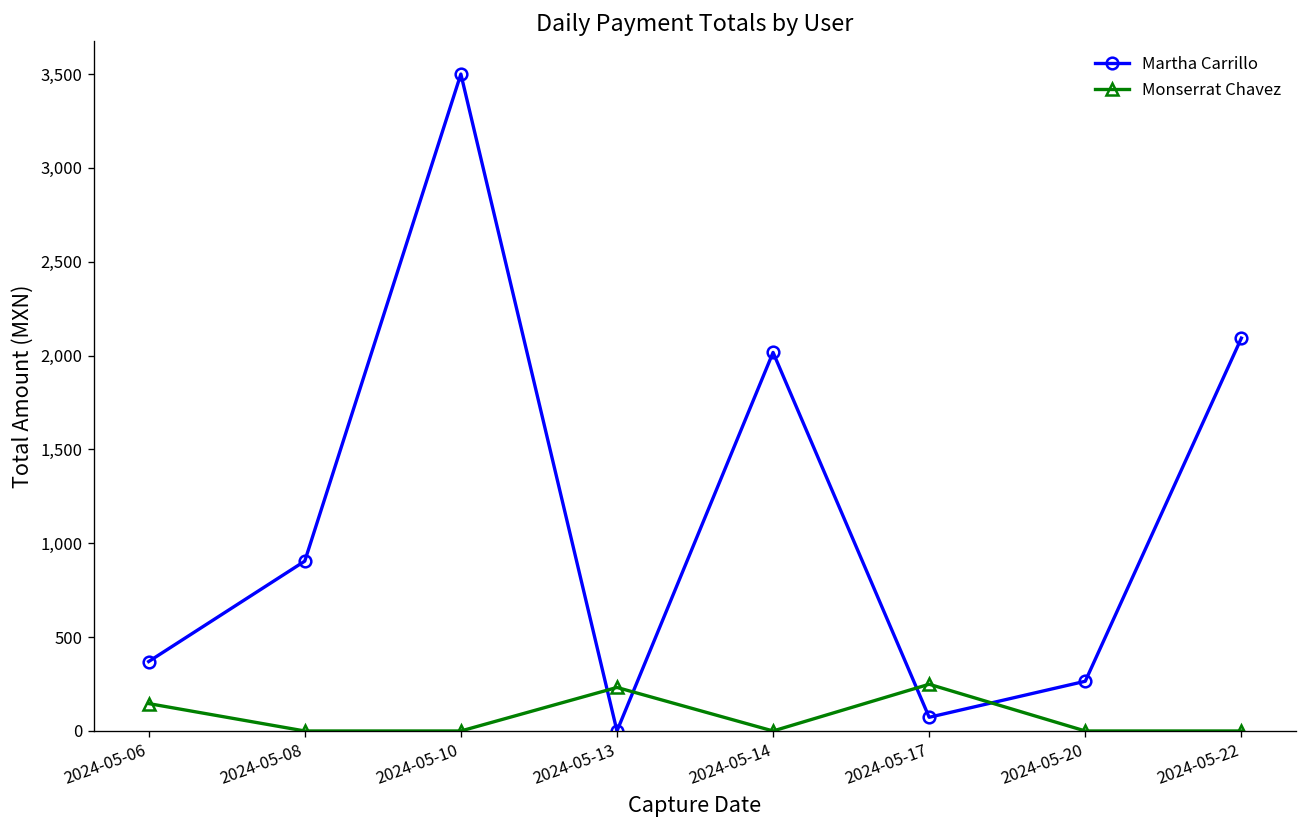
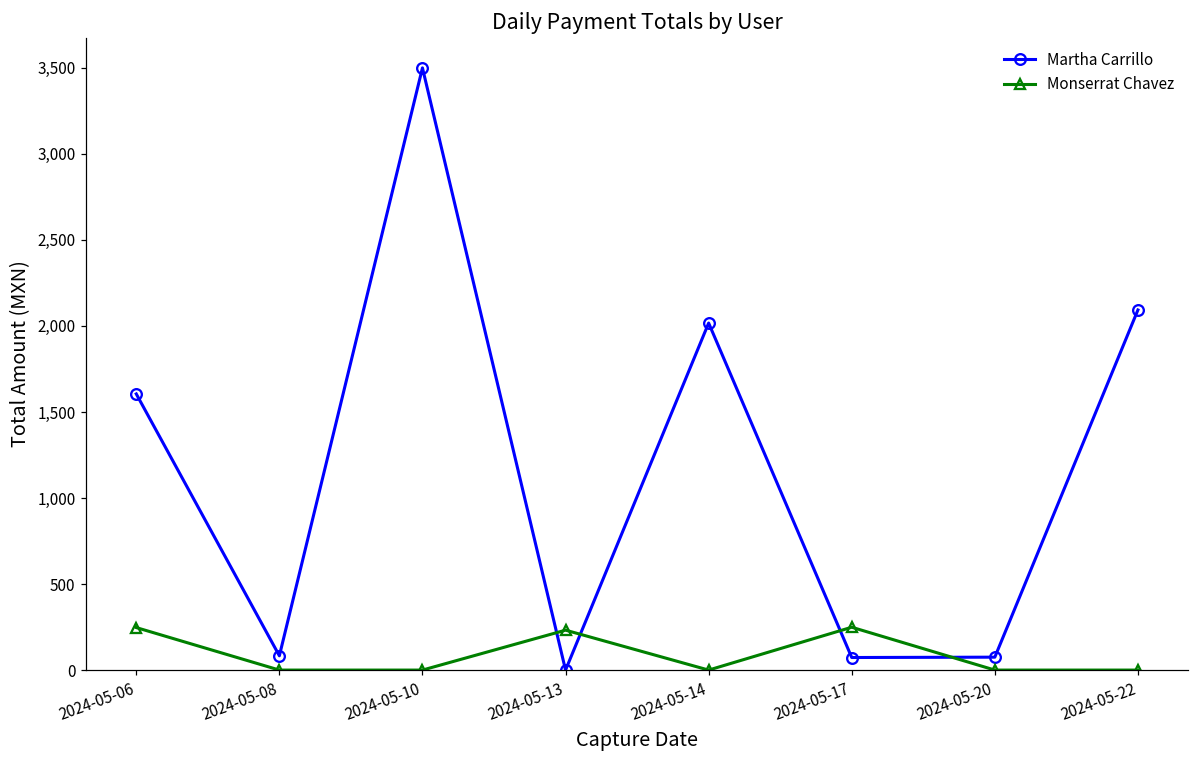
Martha Carrillo, 2024-05-06: 370 -> 1,610
Monserrat Chavez, 2024-05-06: 150 -> 250
Martha Carrillo, 2024-05-08: 910 -> 80
Martha Carrillo, 2024-05-20: 270 -> 80
